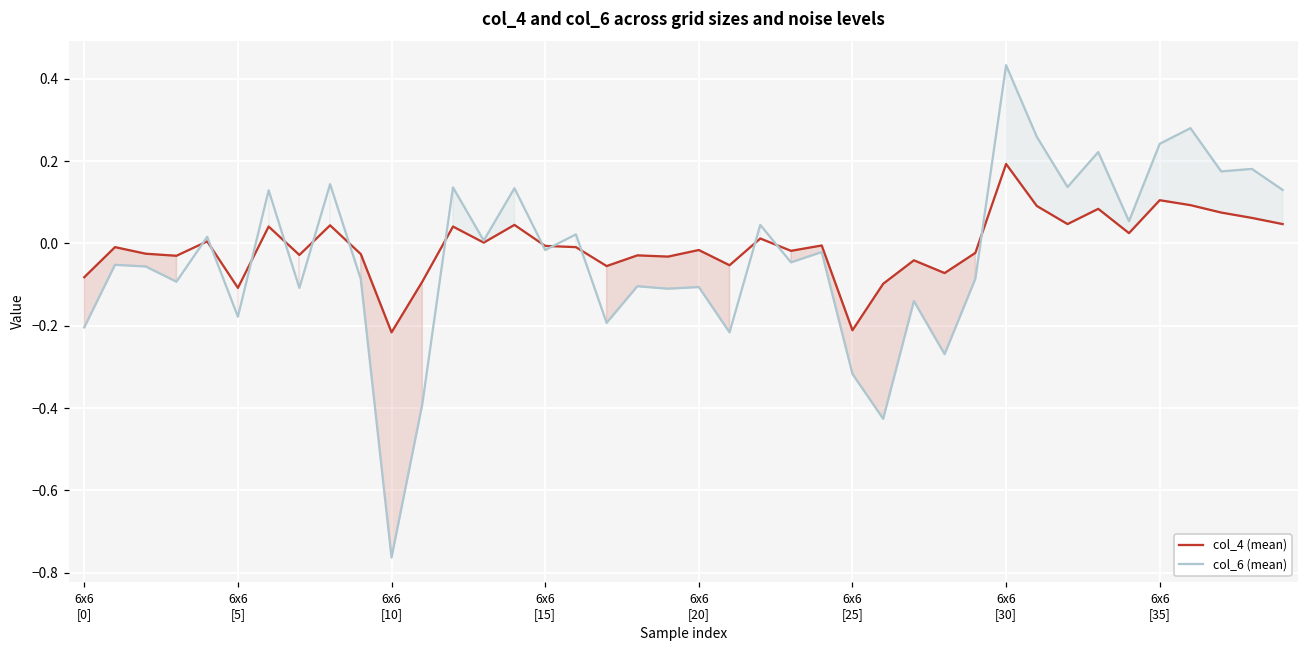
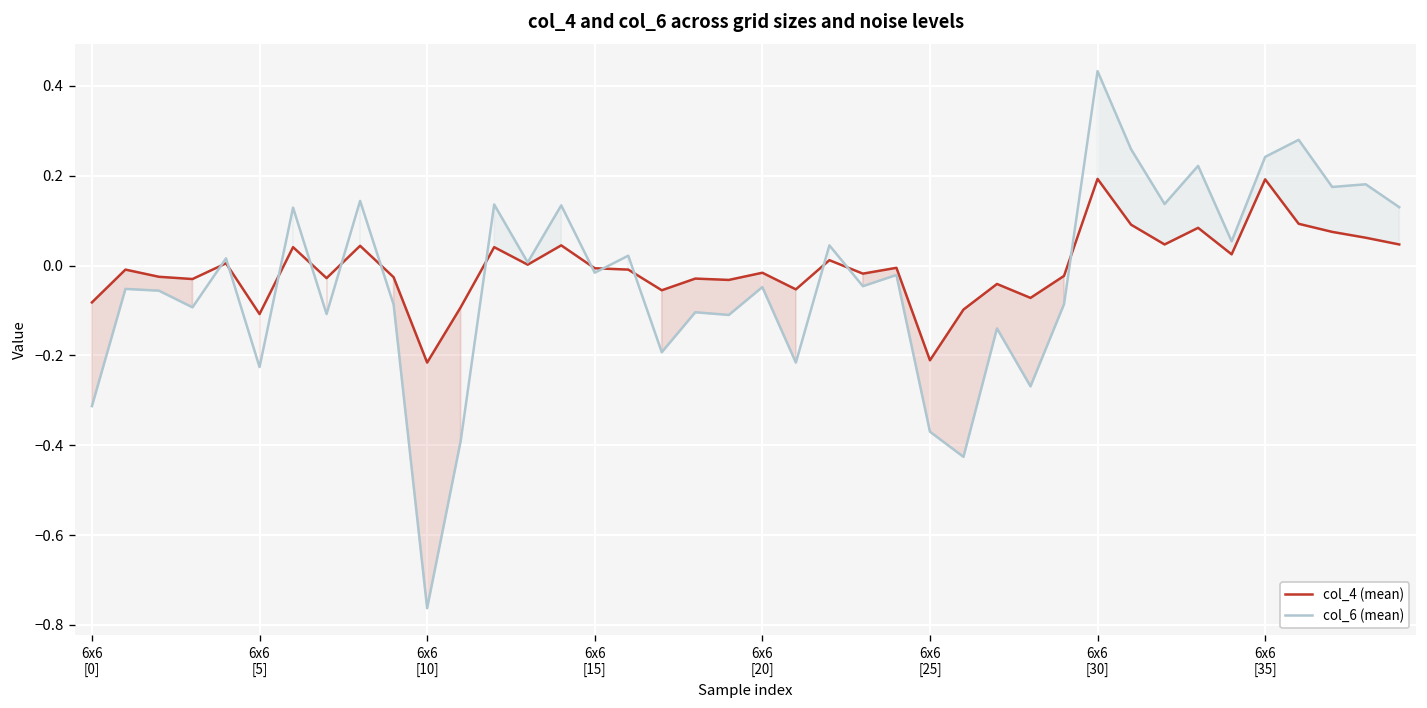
col_6 (mean), 6x6 [0]: -0.20 -> -0.31
col_6 (mean), 6x6 [5]: -0.18 -> -0.23
col_6 (mean), 6x6 [20]: -0.11 -> -0.05
col_6 (mean), 6x6 [25]: -0.32 -> -0.37
col_4 (mean), 6x6 [35]: 0.11 -> 0.19
